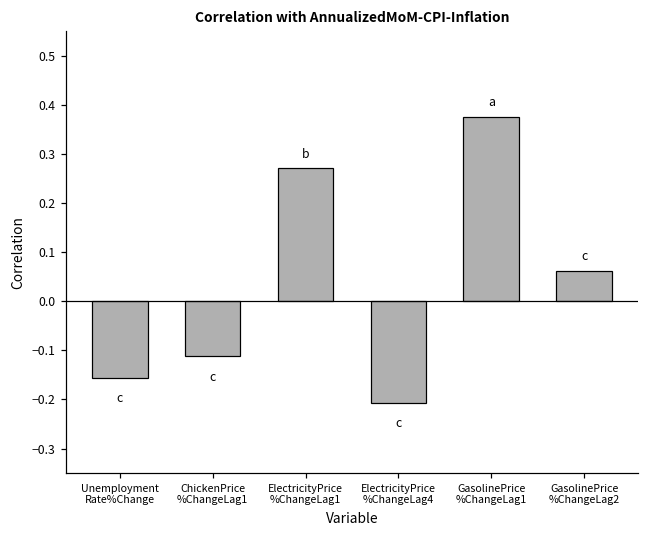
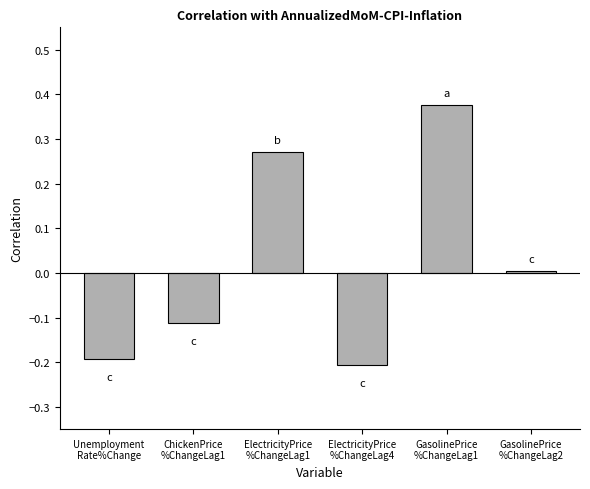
Unemployment Rate%Change: -0.16 -> -0.19
GasolinePrice %ChangeLag2: 0.06 -> 0.00
